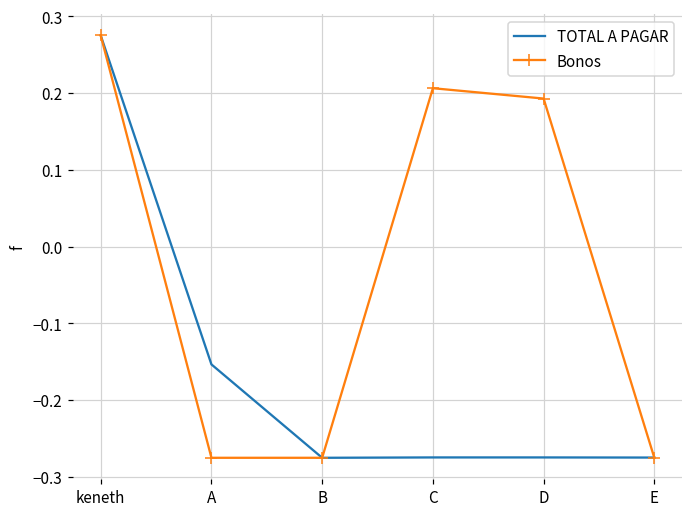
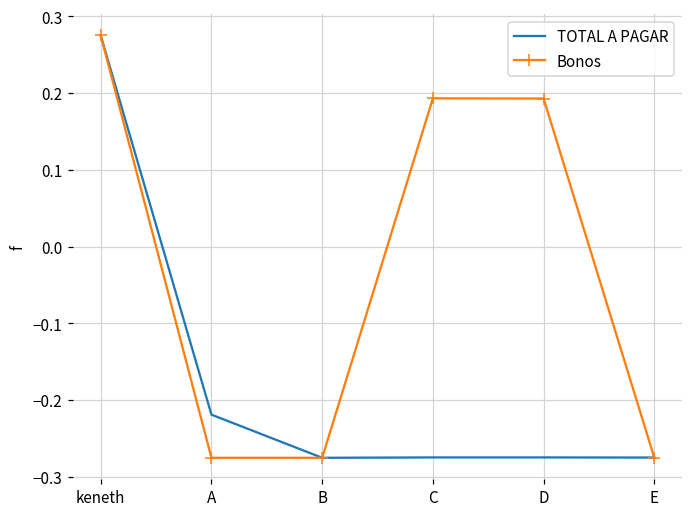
TOTAL A PAGAR, A: -0.15 -> -0.22
Bonos, C: 0.21 -> 0.19
